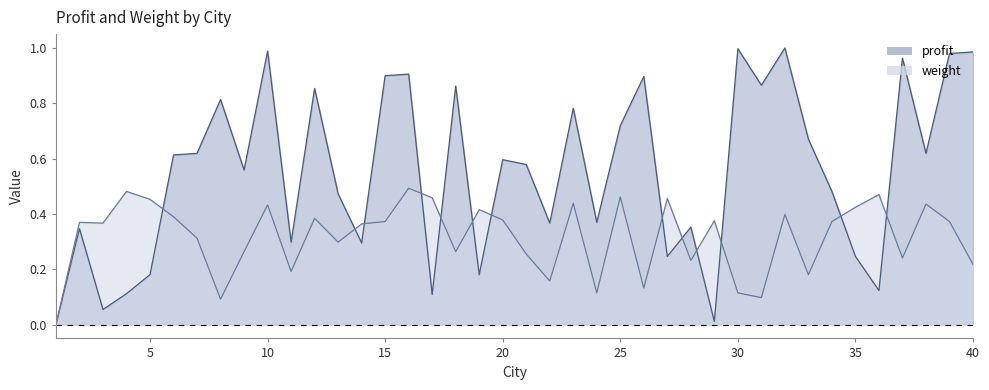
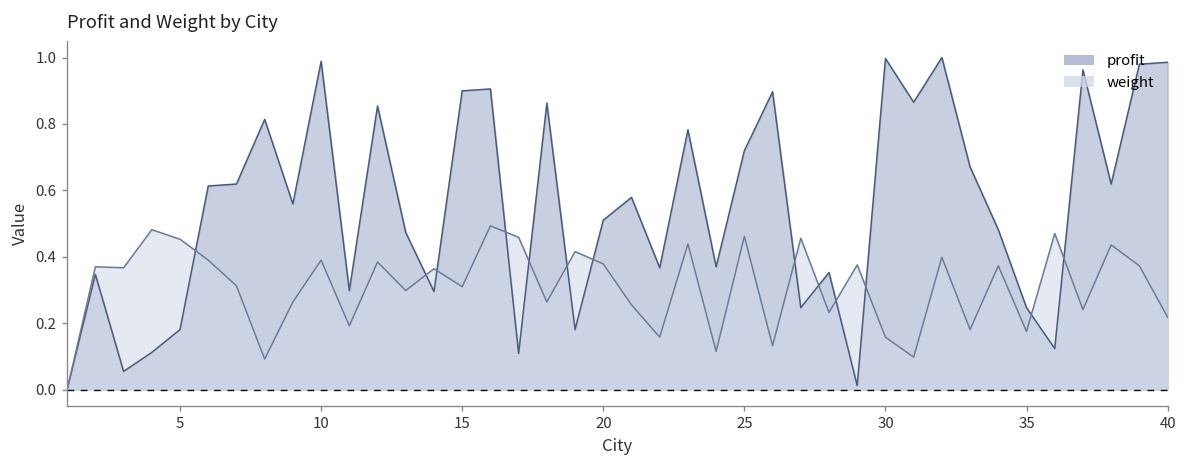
weight, 10: 0.43 -> 0.39
weight, 15: 0.37 -> 0.31
profit, 20: 0.60 -> 0.51
weight, 30: 0.11 -> 0.16
weight, 35: 0.42 -> 0.17
